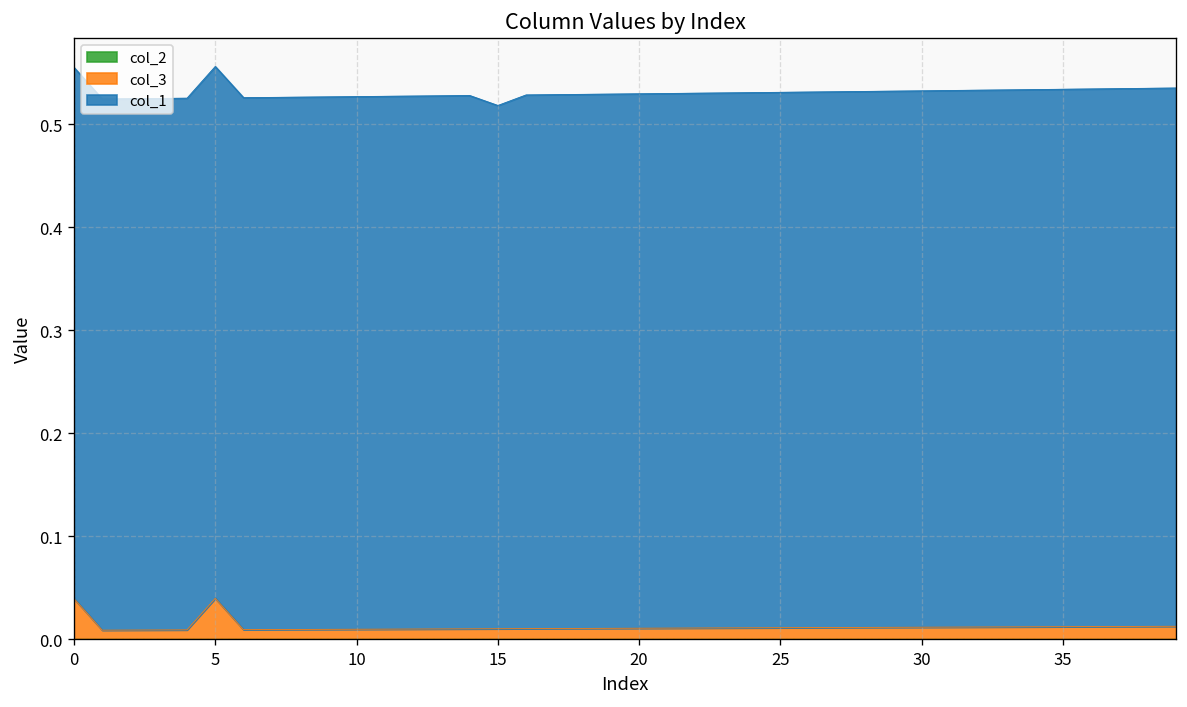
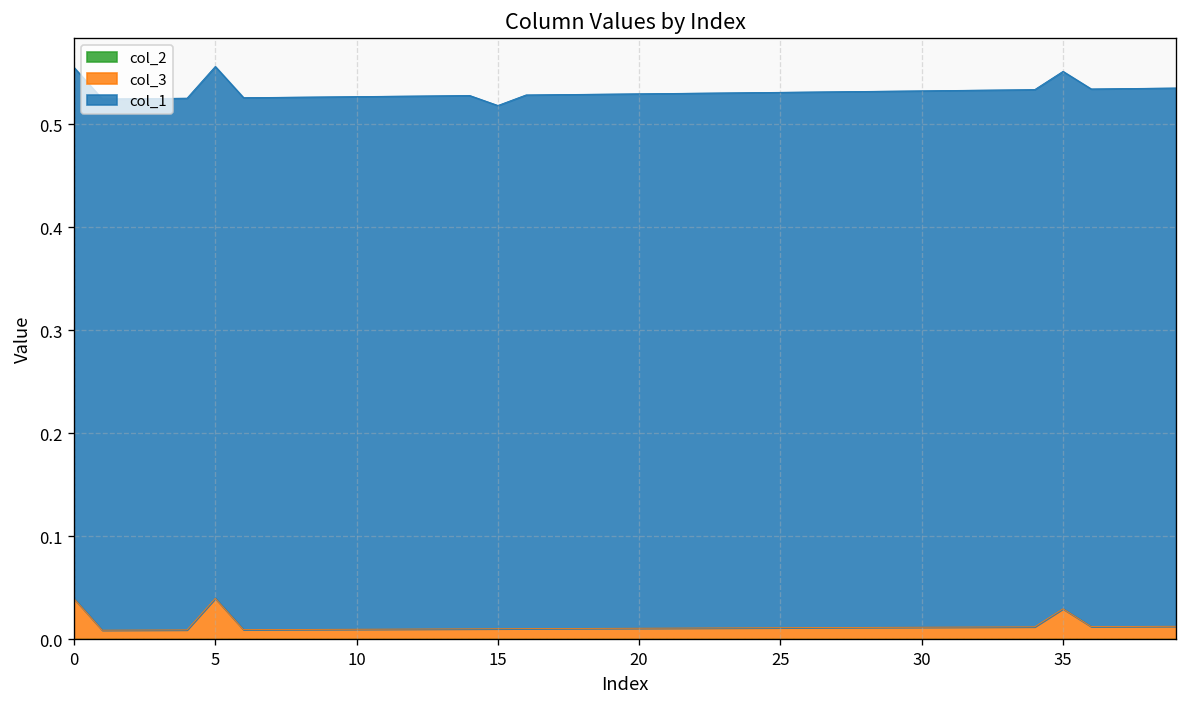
col_3, 35: 0.01 -> 0.03
